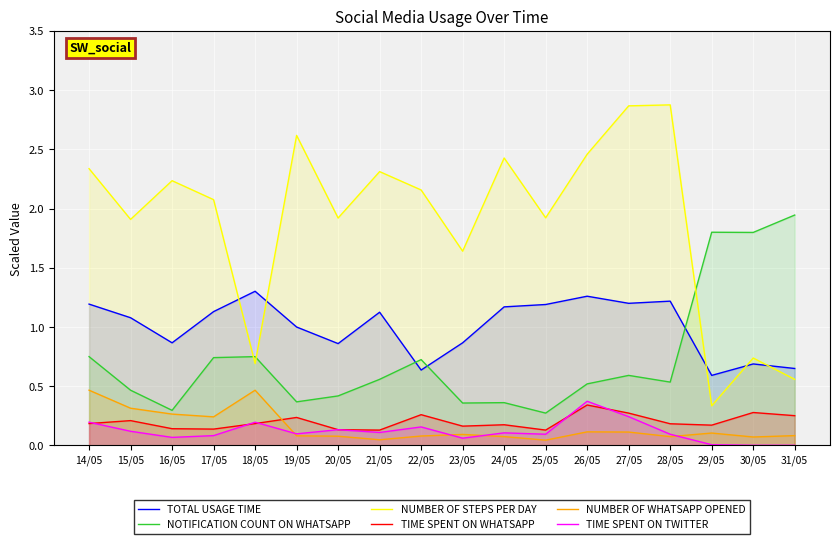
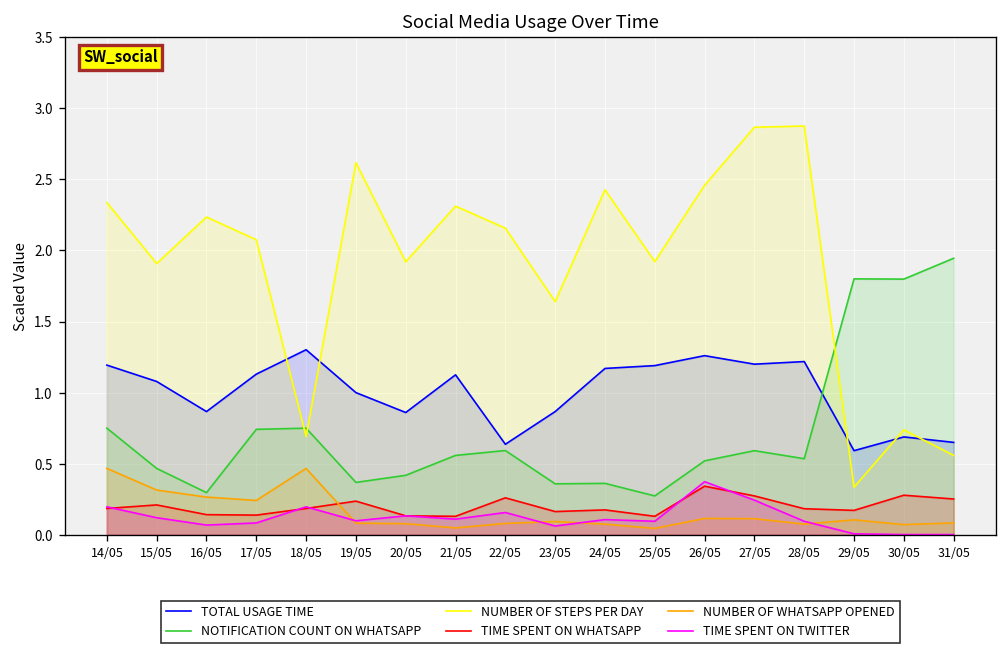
NOTIFICATION COUNT ON WHATSAPP, 22/05: 0.73 -> 0.59
